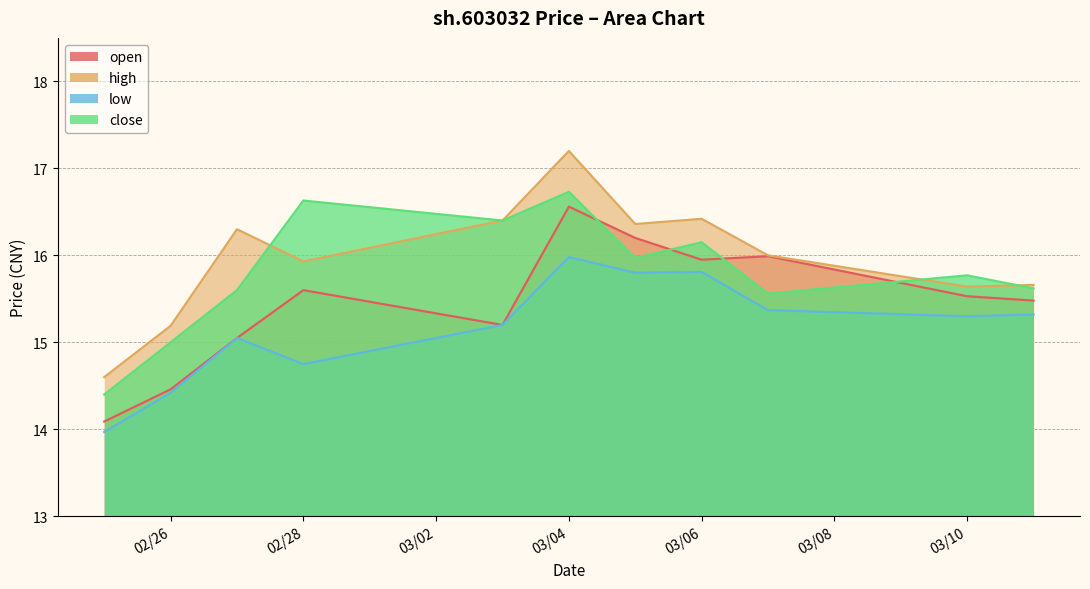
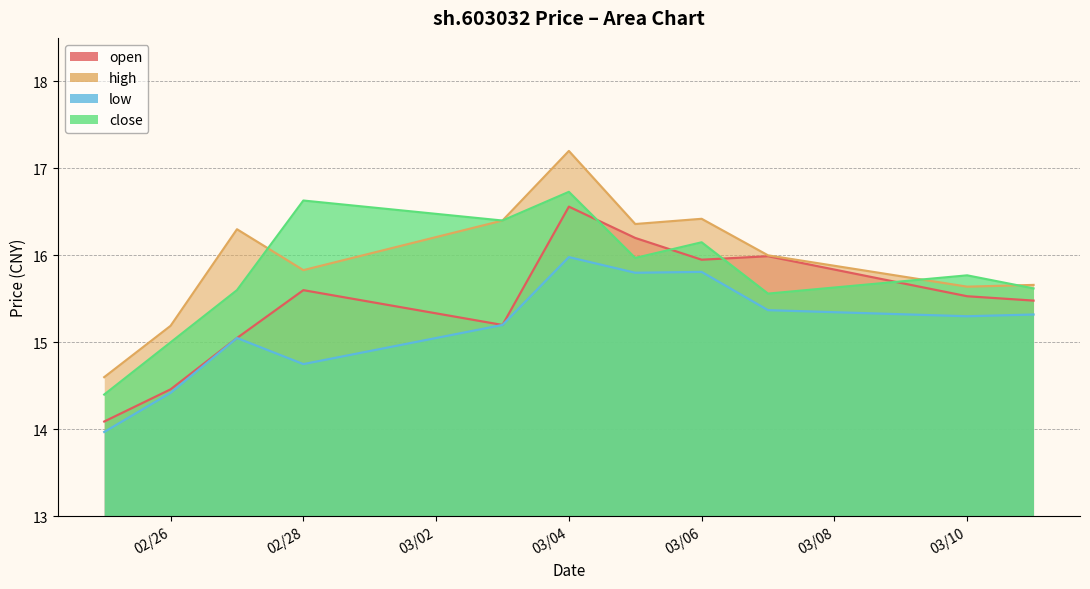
high, 02/28: 15.9 -> 15.8
